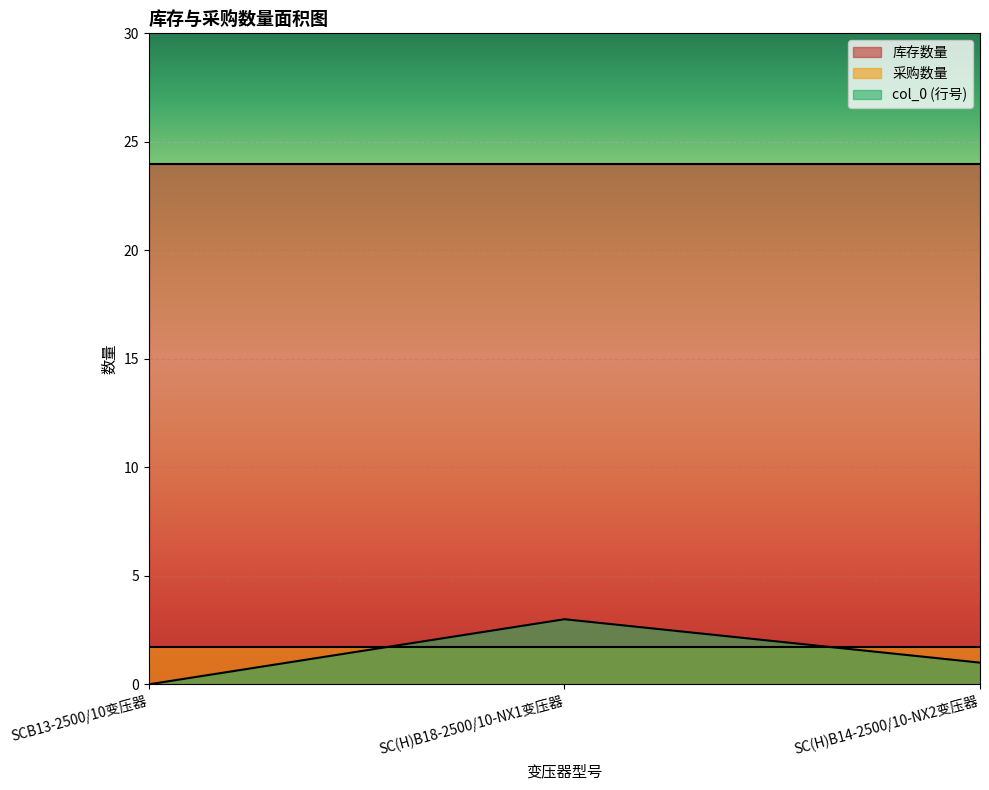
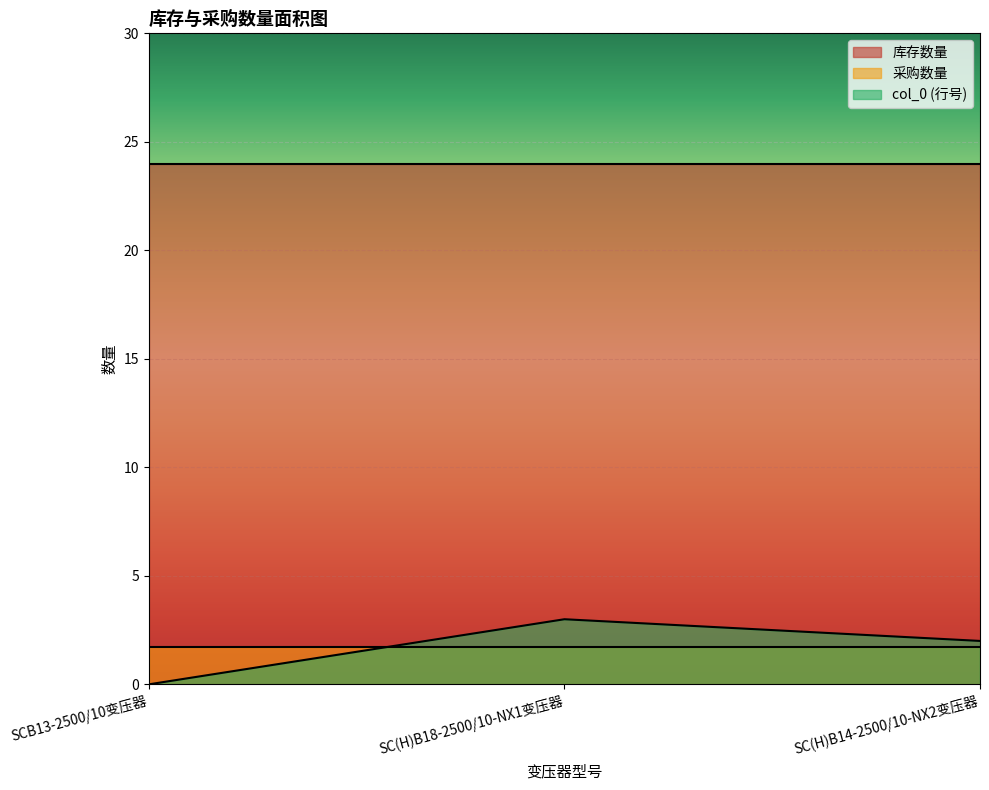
col_0 (行号), SC(H)B14-2500/10-NX2变压器: 1 -> 2
